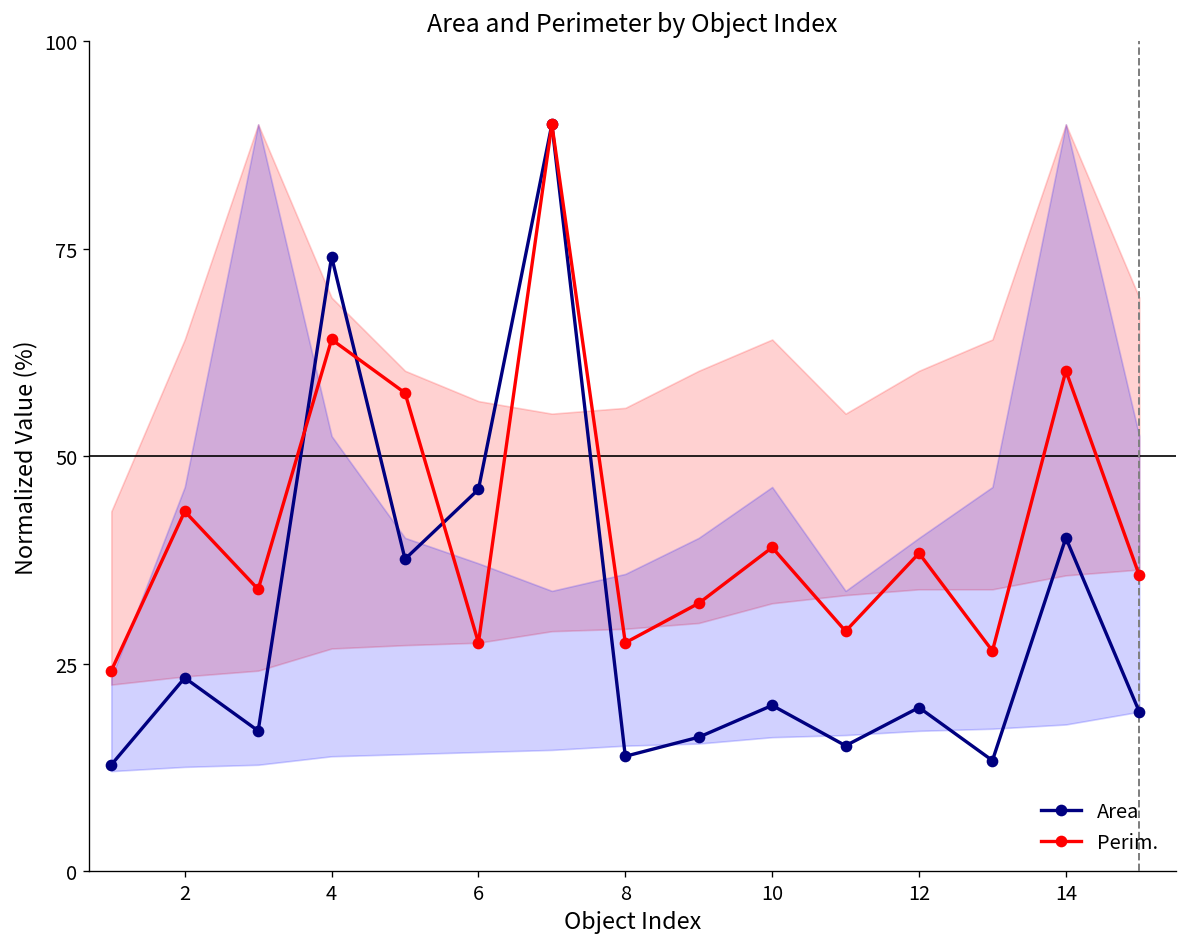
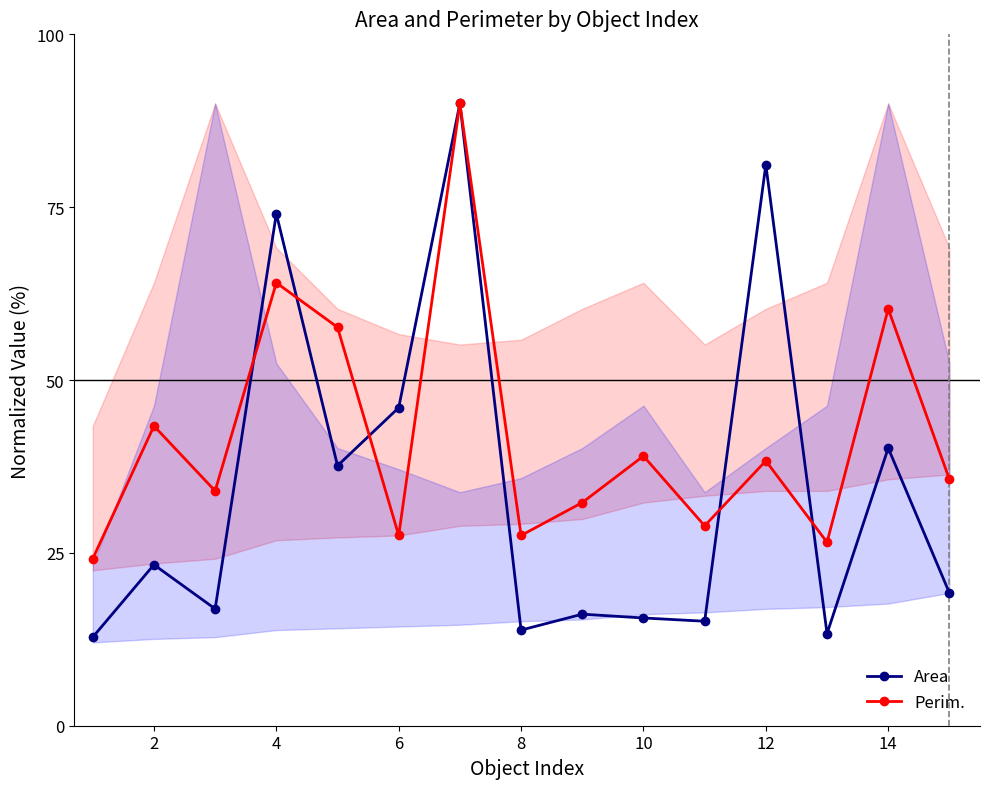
Area, 10: 20 -> 16
Area, 12: 20 -> 81
